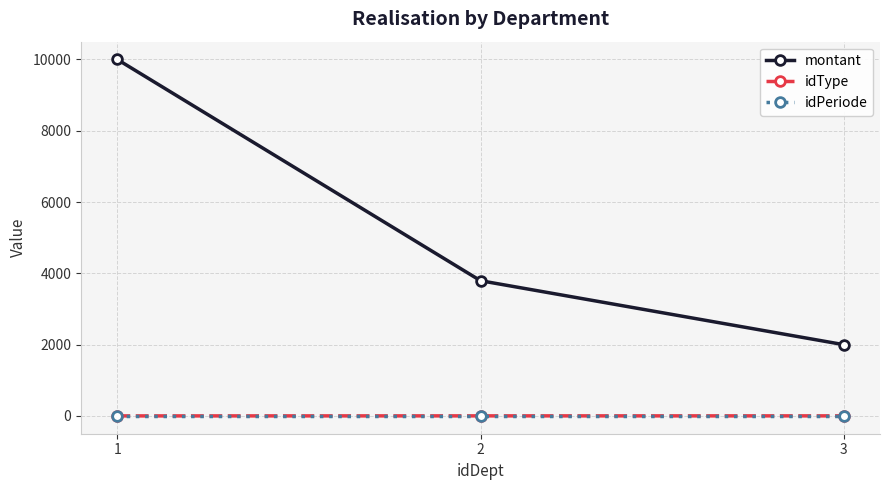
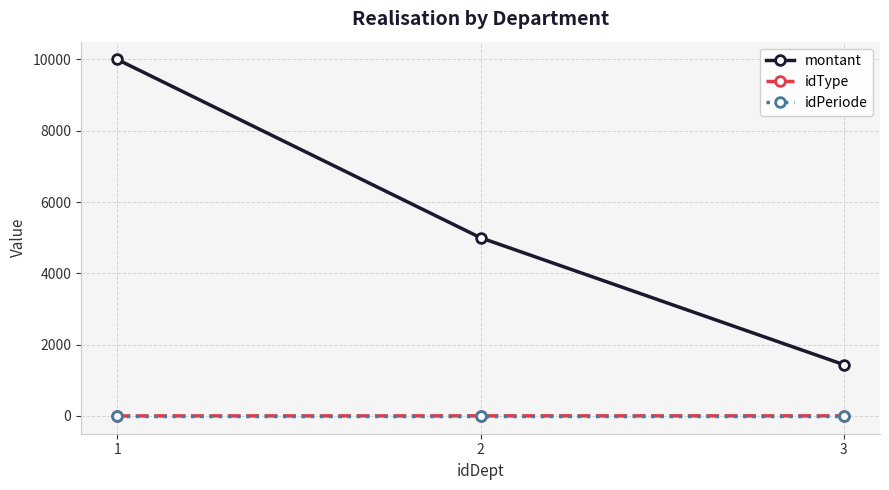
montant, 2: 3800 -> 5000
montant, 3: 2000 -> 1400
